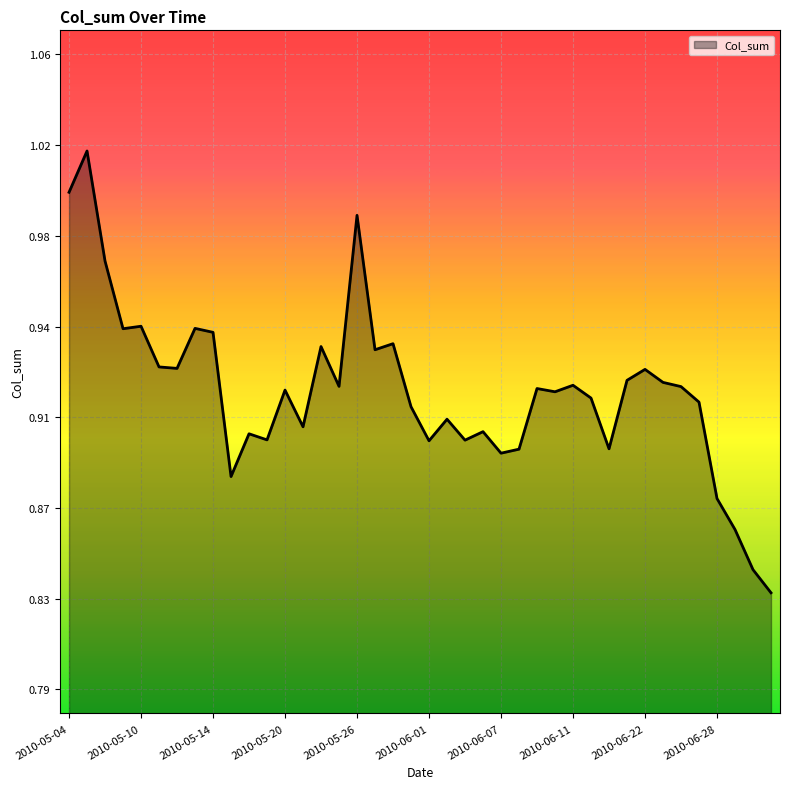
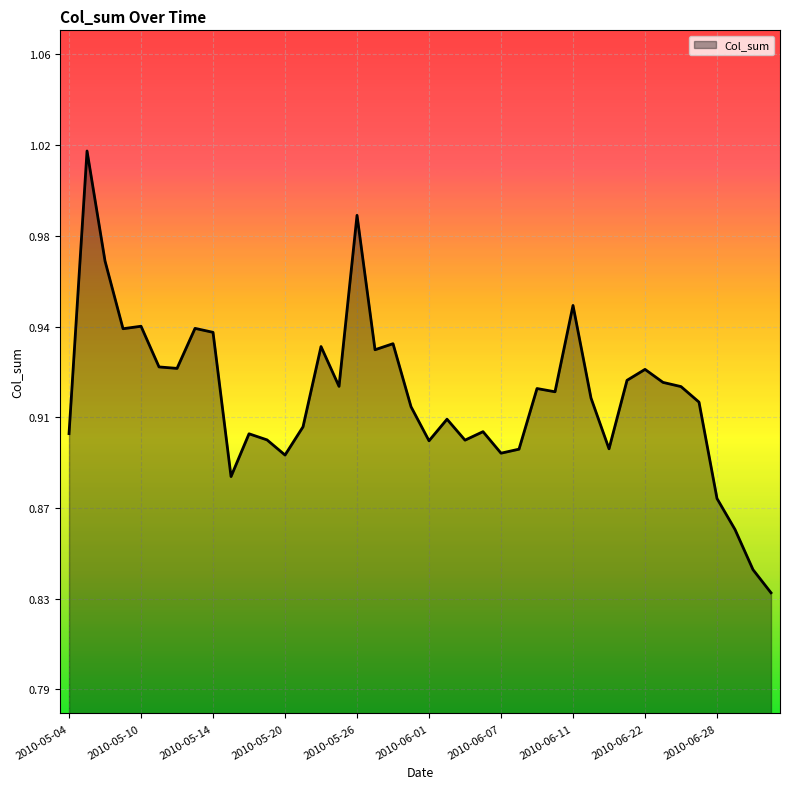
2010-05-04: 1.0 -> 0.9
2010-05-20: 0.918 -> 0.891
2010-06-11: 0.920 -> 0.953
